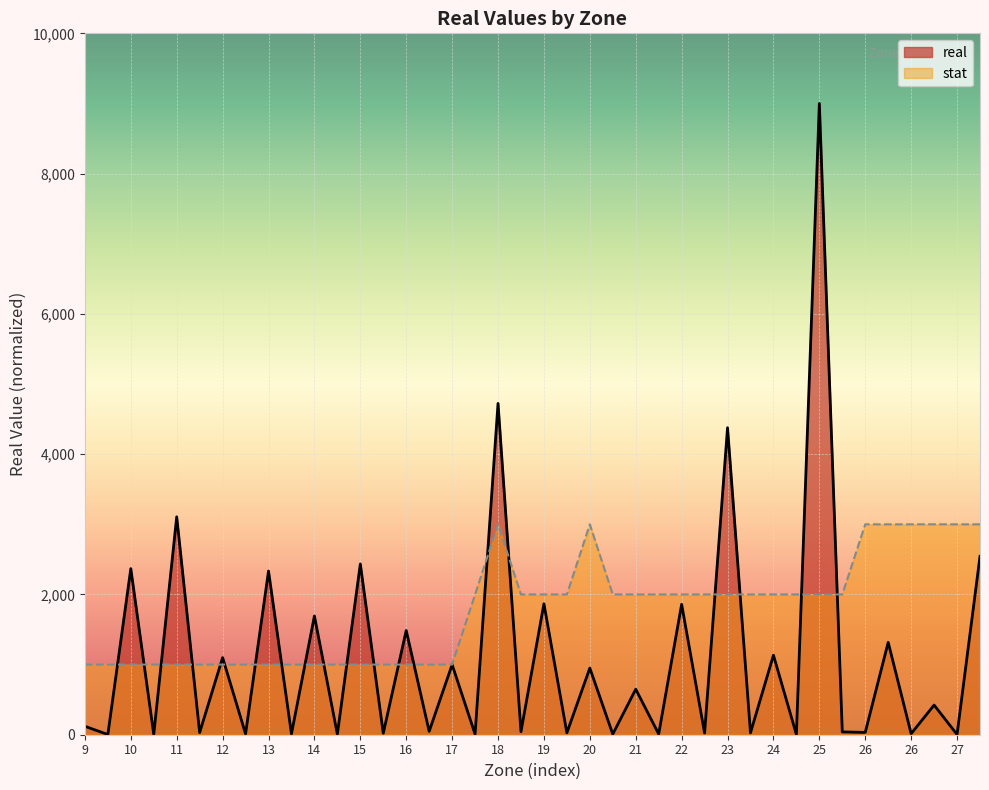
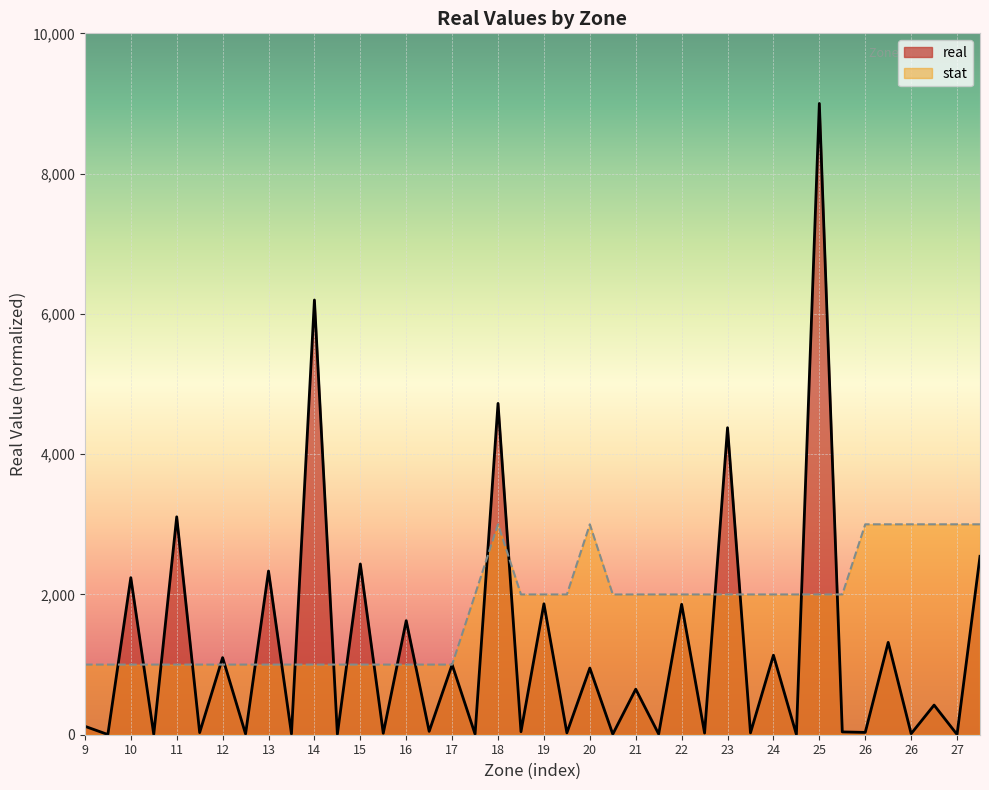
real, 10: 2,400 -> 2,200
real, 14: 1,700 -> 6,200
real, 16: 1,500 -> 1,600
